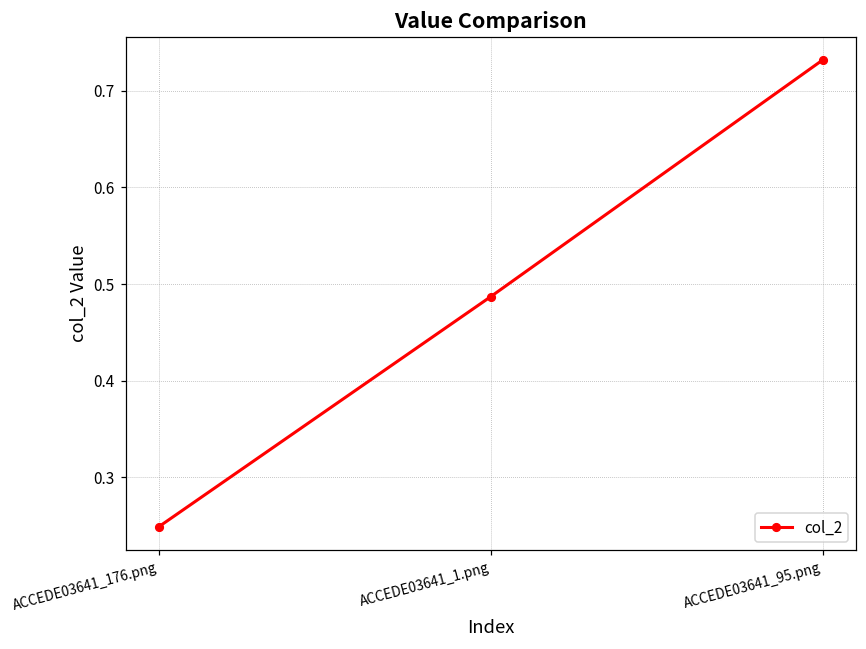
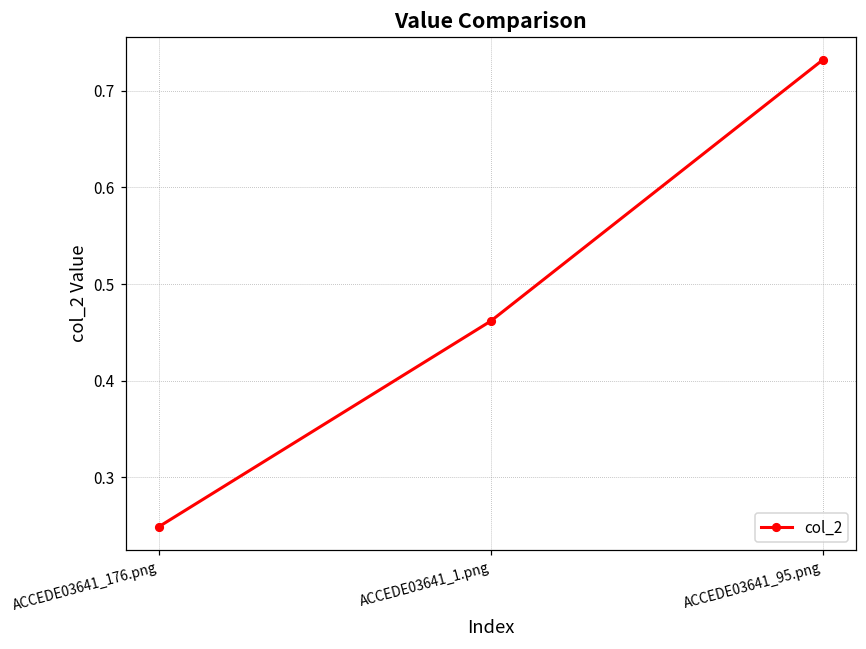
ACCEDE03641_1.png: 0.49 -> 0.46
